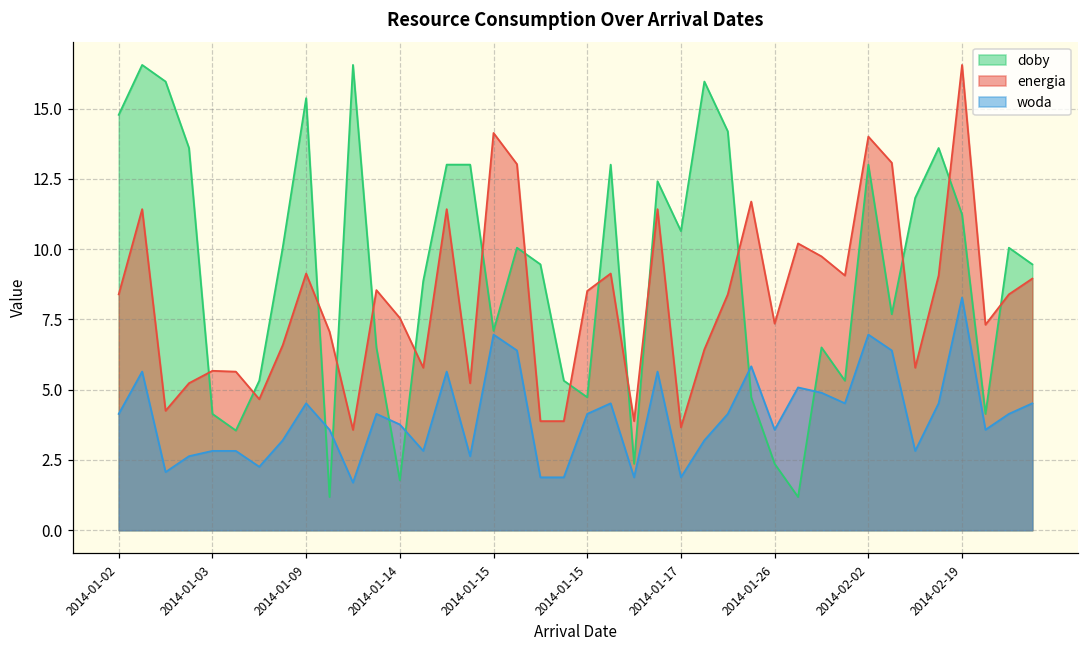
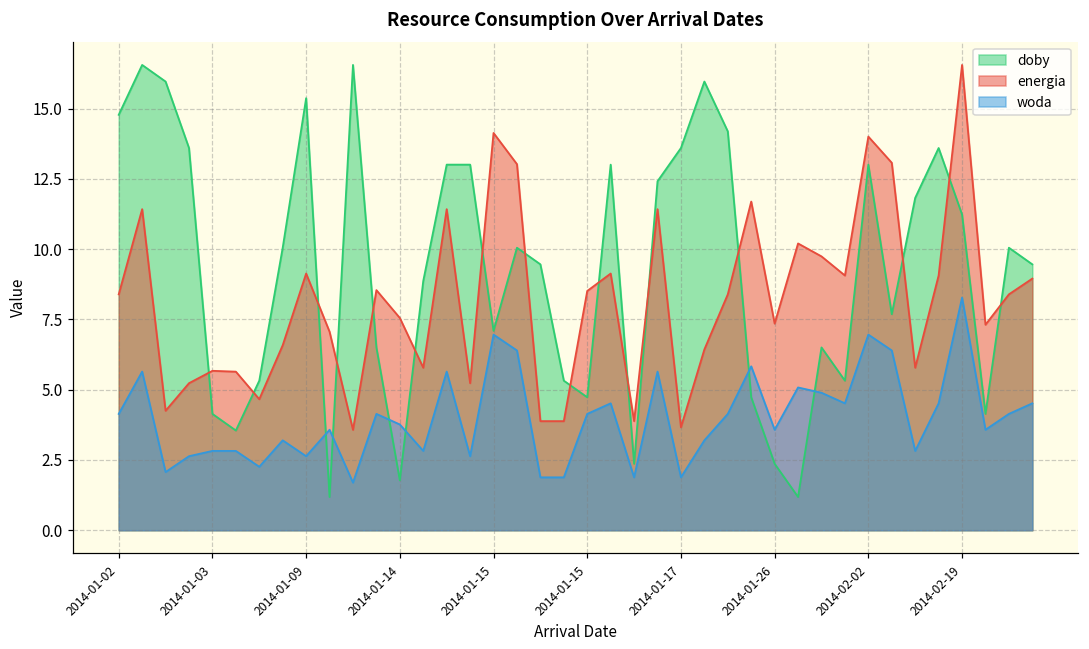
woda, 2014-01-09: 4.5 -> 2.6
doby, 2014-01-17: 10.6 -> 13.6
